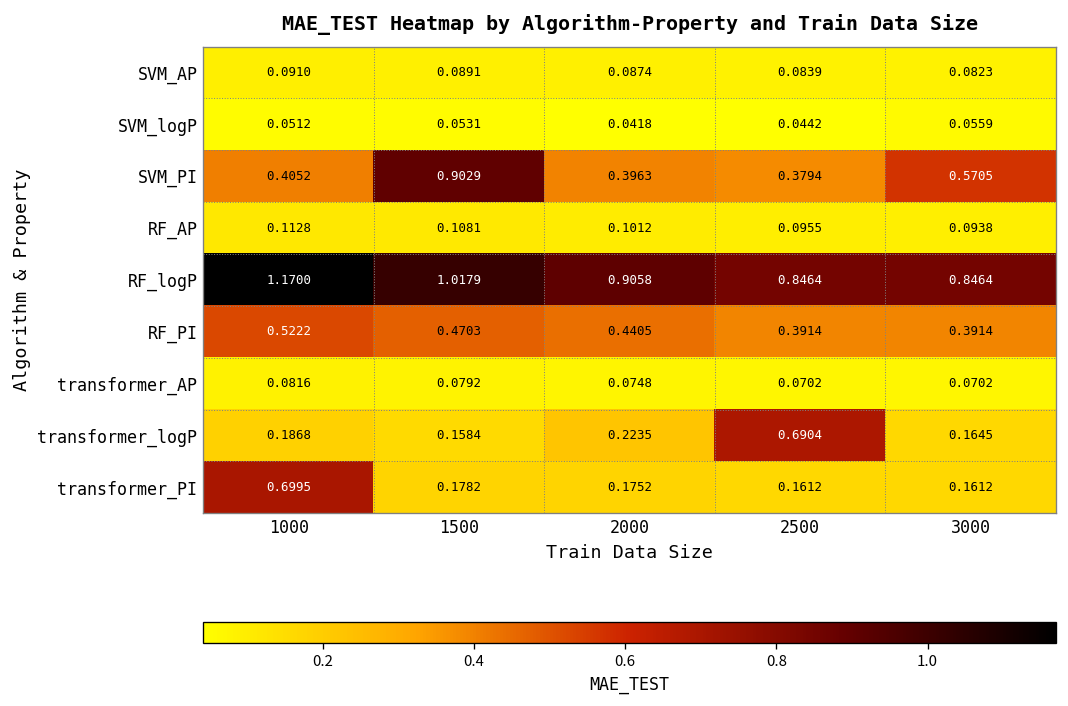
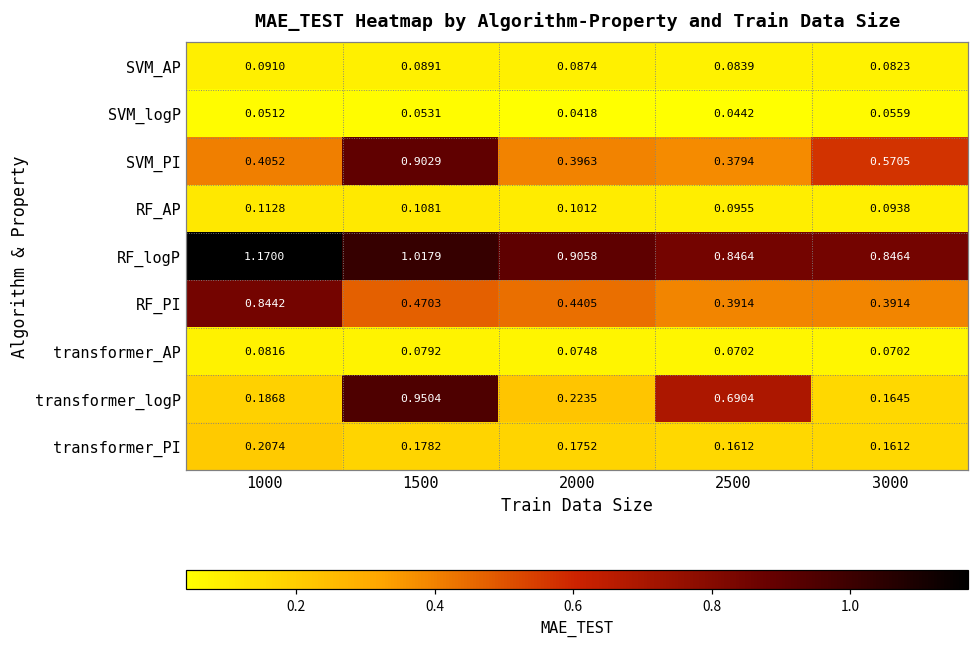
RF_PI, 1000: 0.5222 -> 0.8442
transformer_logP, 1500: 0.1584 -> 0.9504
transformer_PI, 1000: 0.6995 -> 0.2074
